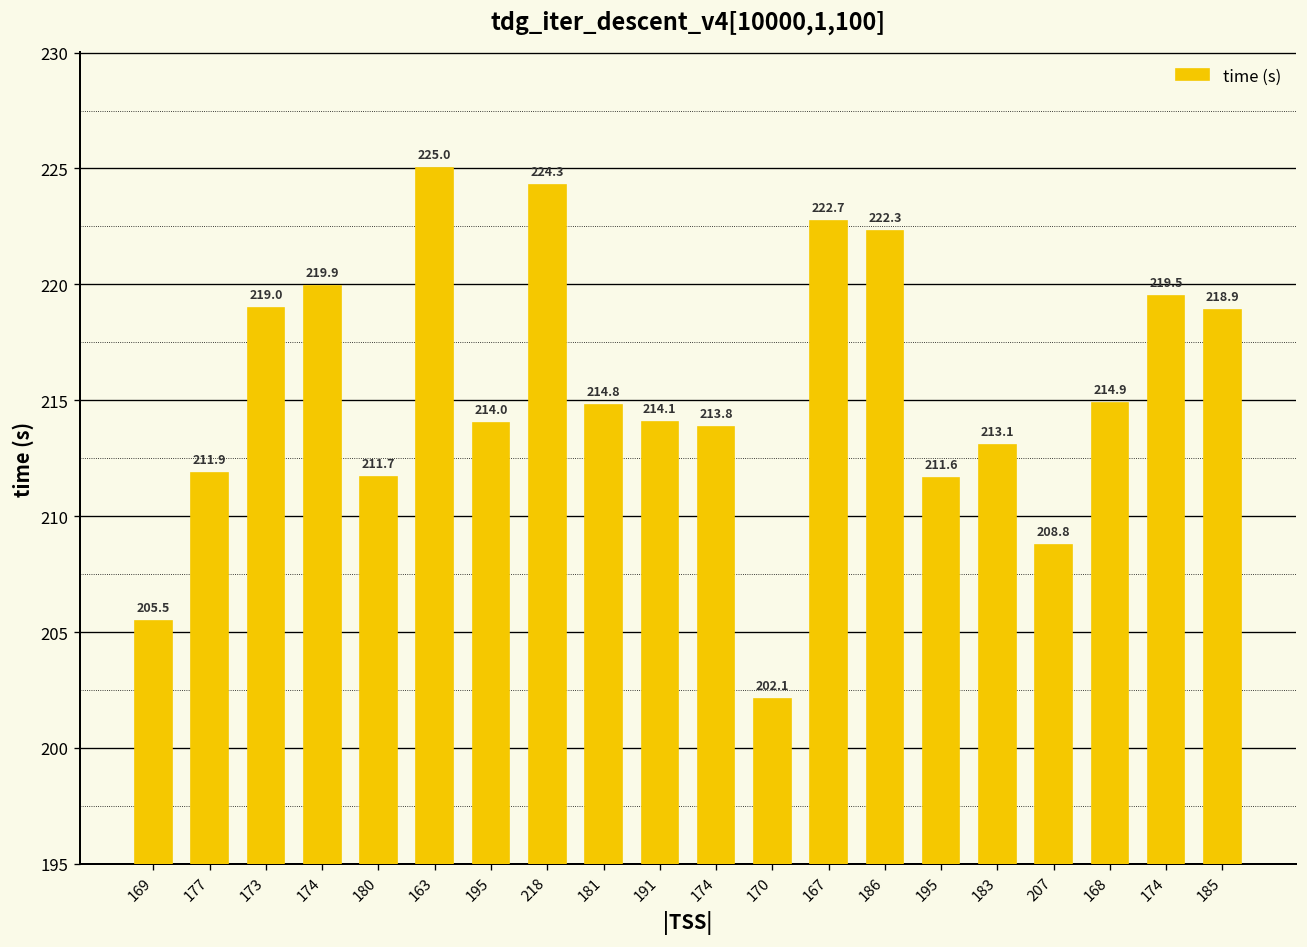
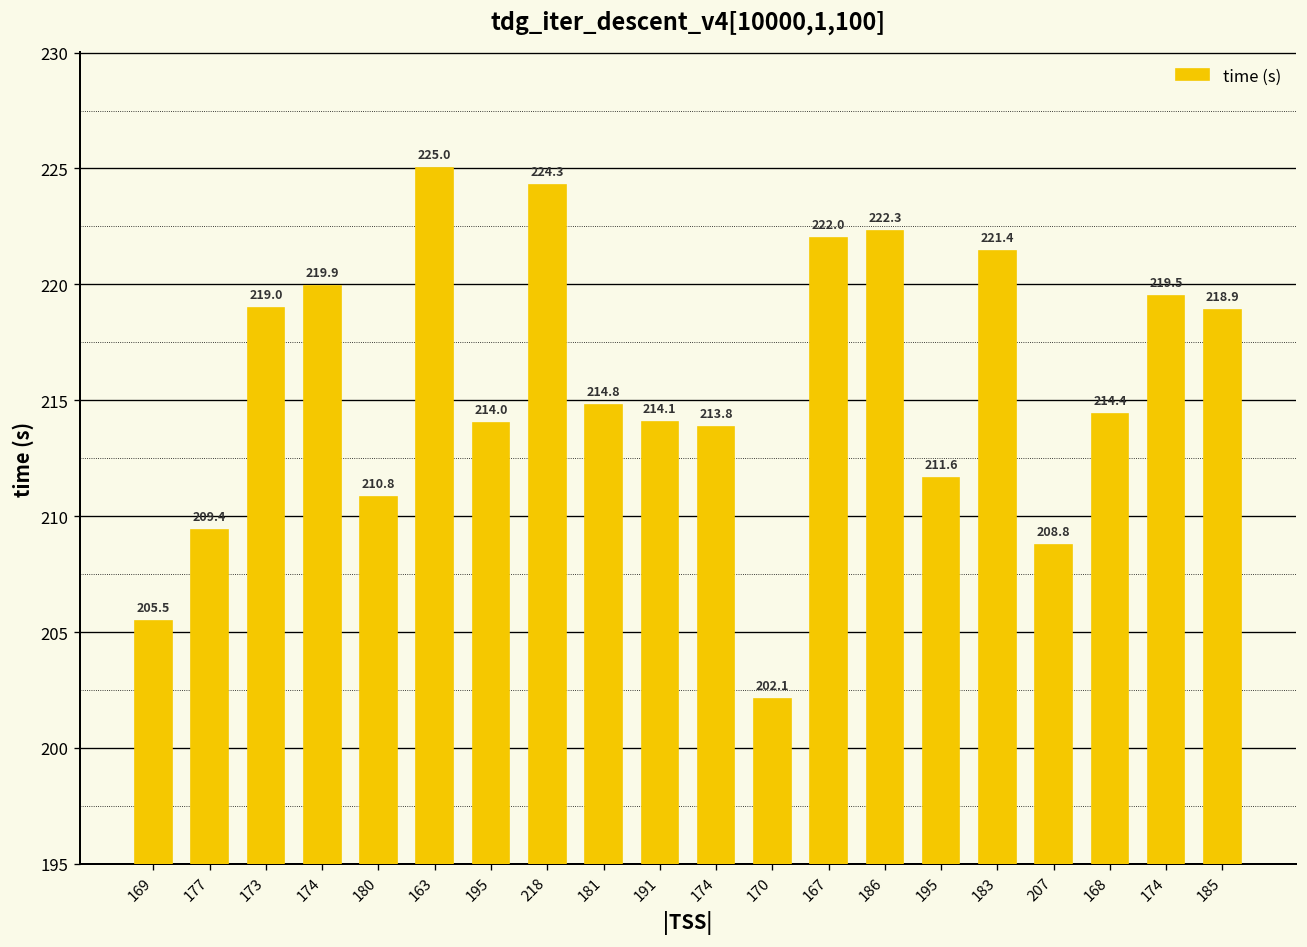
177: 211.9 -> 209.4
180: 211.7 -> 210.8
167: 222.7 -> 222.0
183: 213.1 -> 221.4
168: 214.9 -> 214.4
